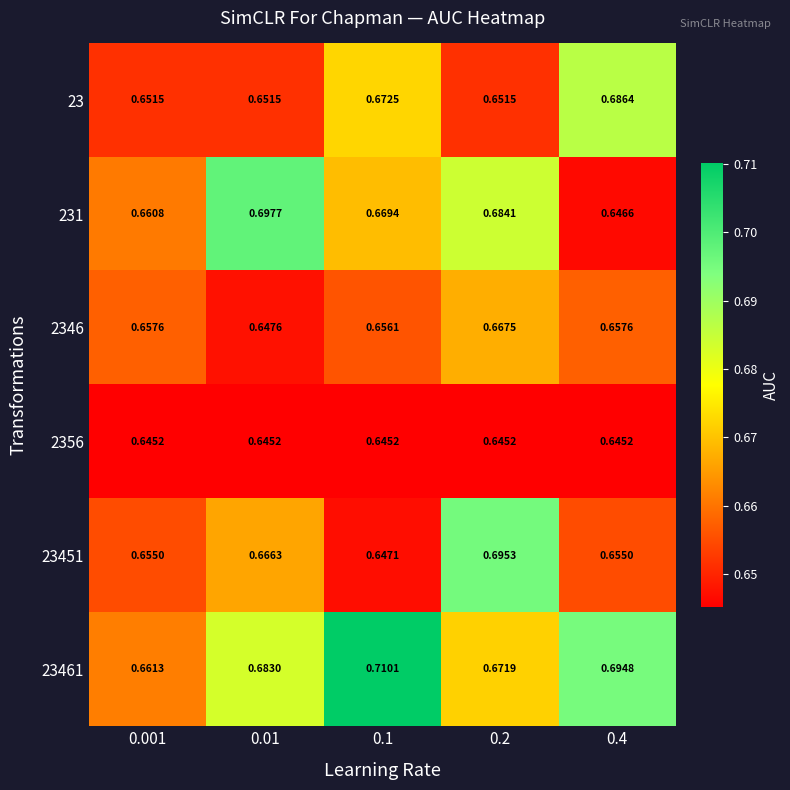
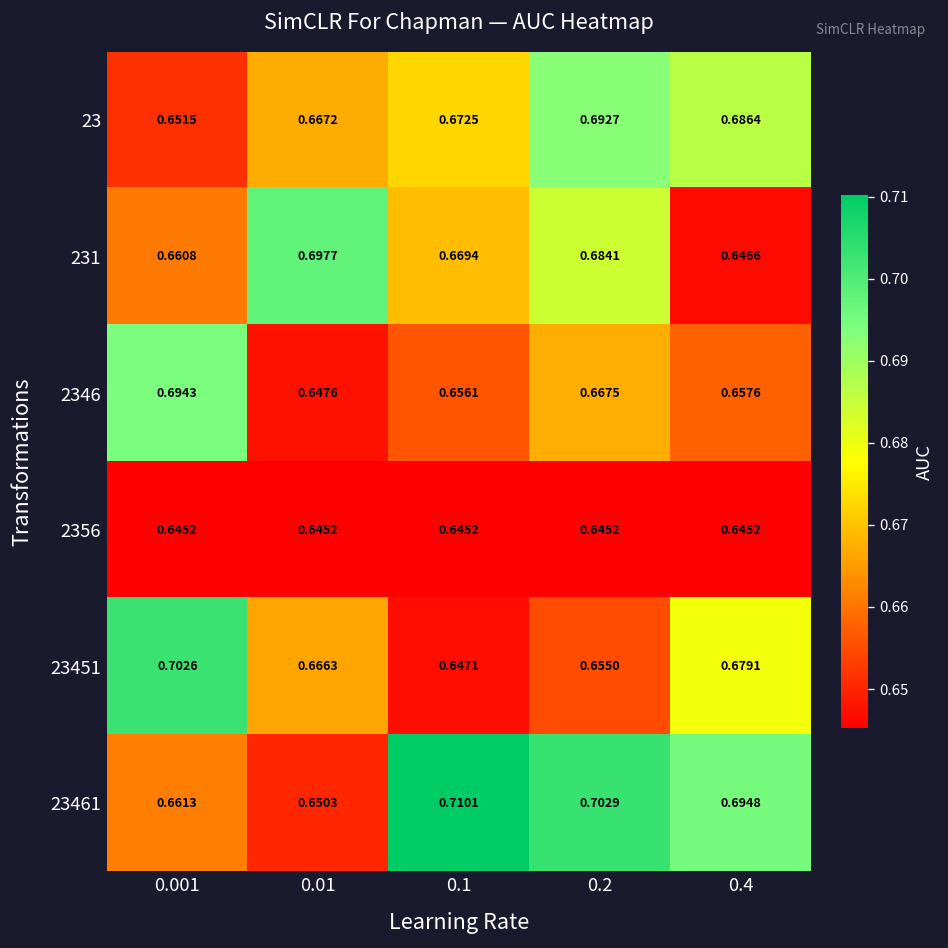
23, 0.01: 0.6515 -> 0.6672
23, 0.2: 0.6515 -> 0.6927
2346, 0.001: 0.6576 -> 0.6943
23451, 0.001: 0.6550 -> 0.7026
23451, 0.2: 0.6953 -> 0.6550
23451, 0.4: 0.6550 -> 0.6791
23461, 0.01: 0.6830 -> 0.6503
23461, 0.2: 0.6719 -> 0.7029
